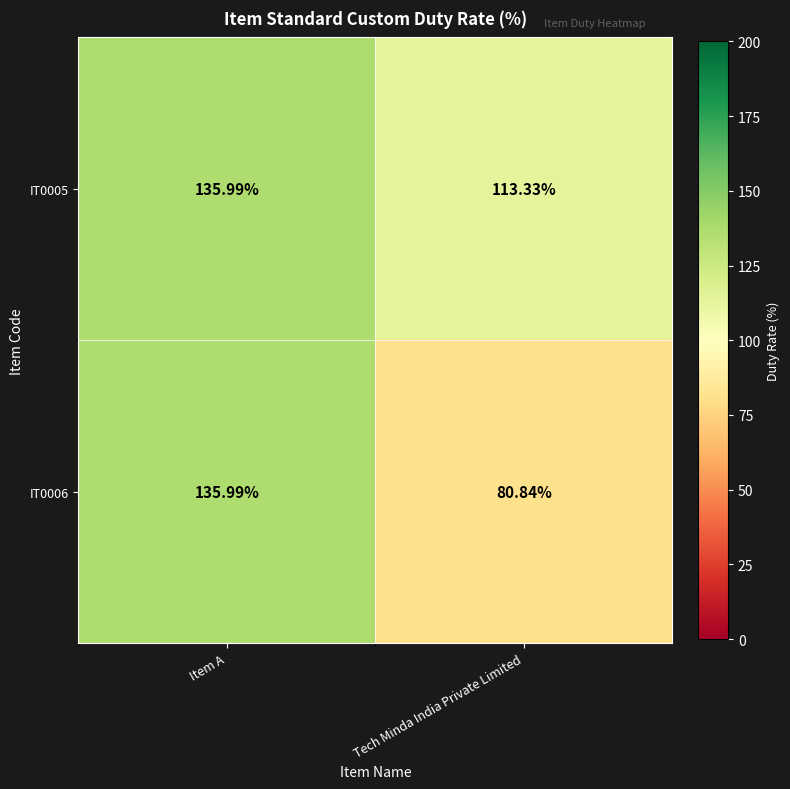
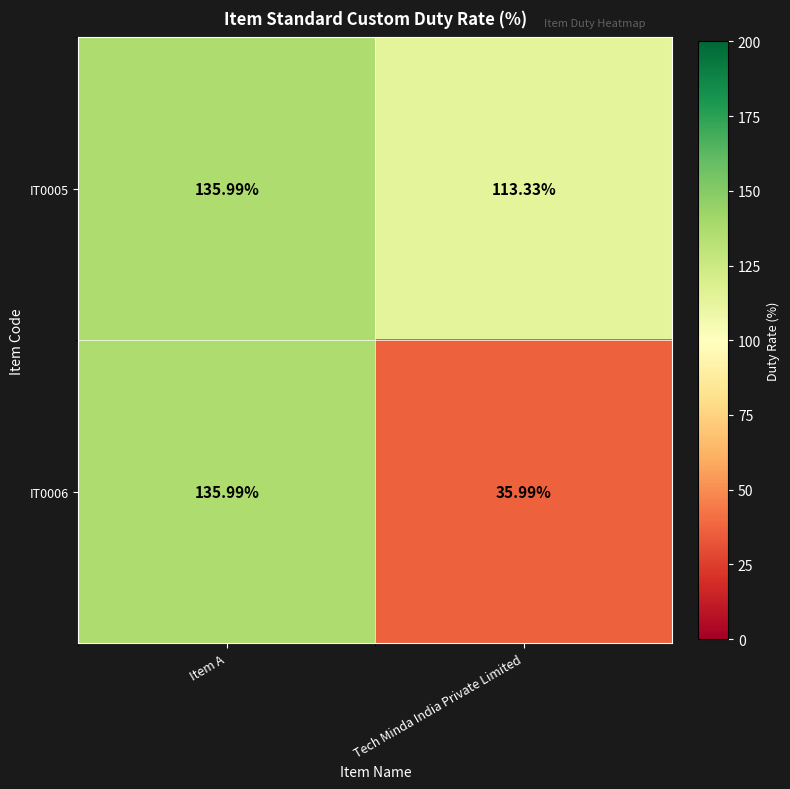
IT0006, Tech Minda India Private Limited: 80.84% -> 35.99%
